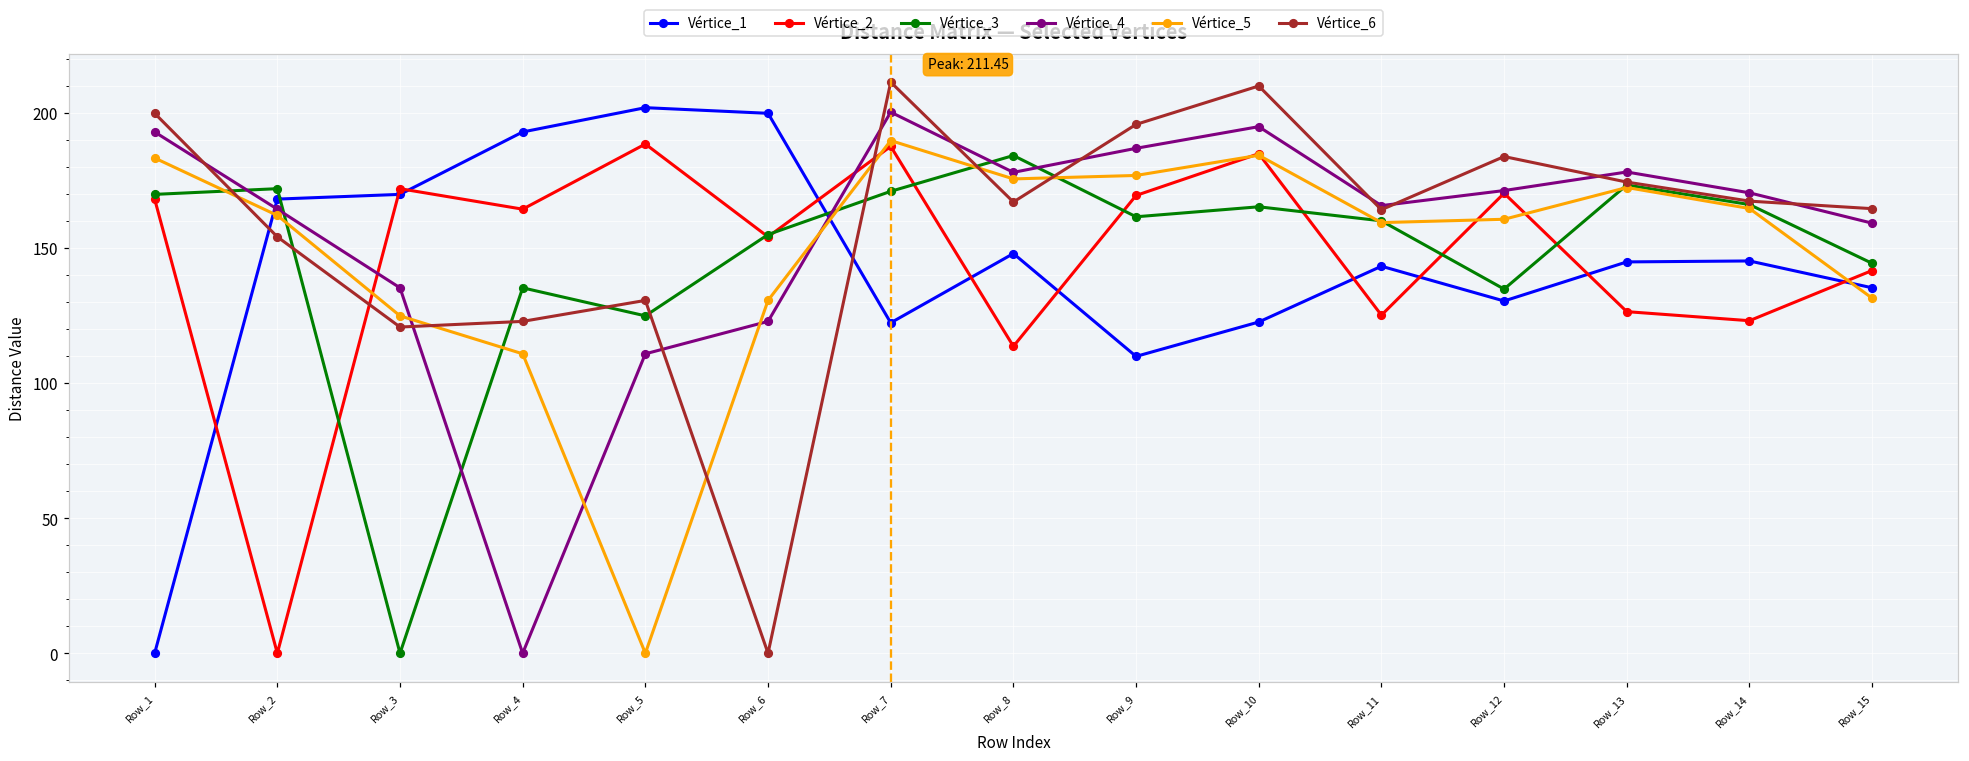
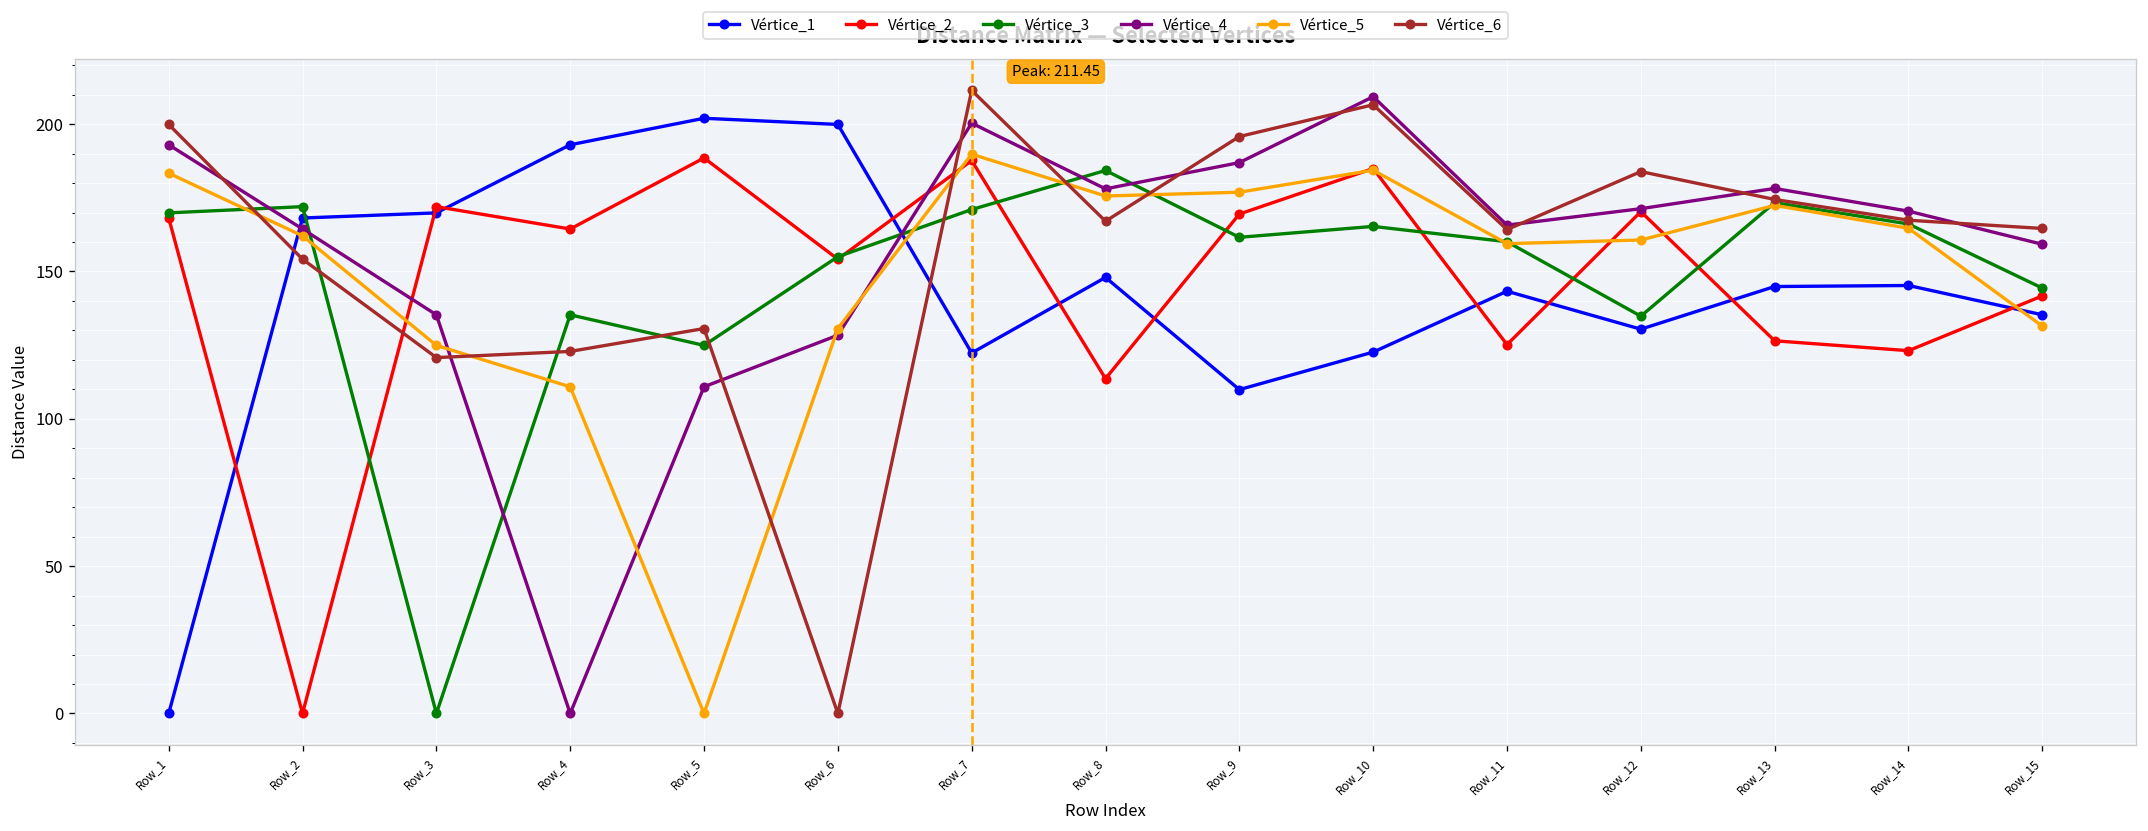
Vértice_4, Row_6: 123 -> 128
Vértice_4, Row_10: 195 -> 209
Vértice_6, Row_10: 210 -> 207
